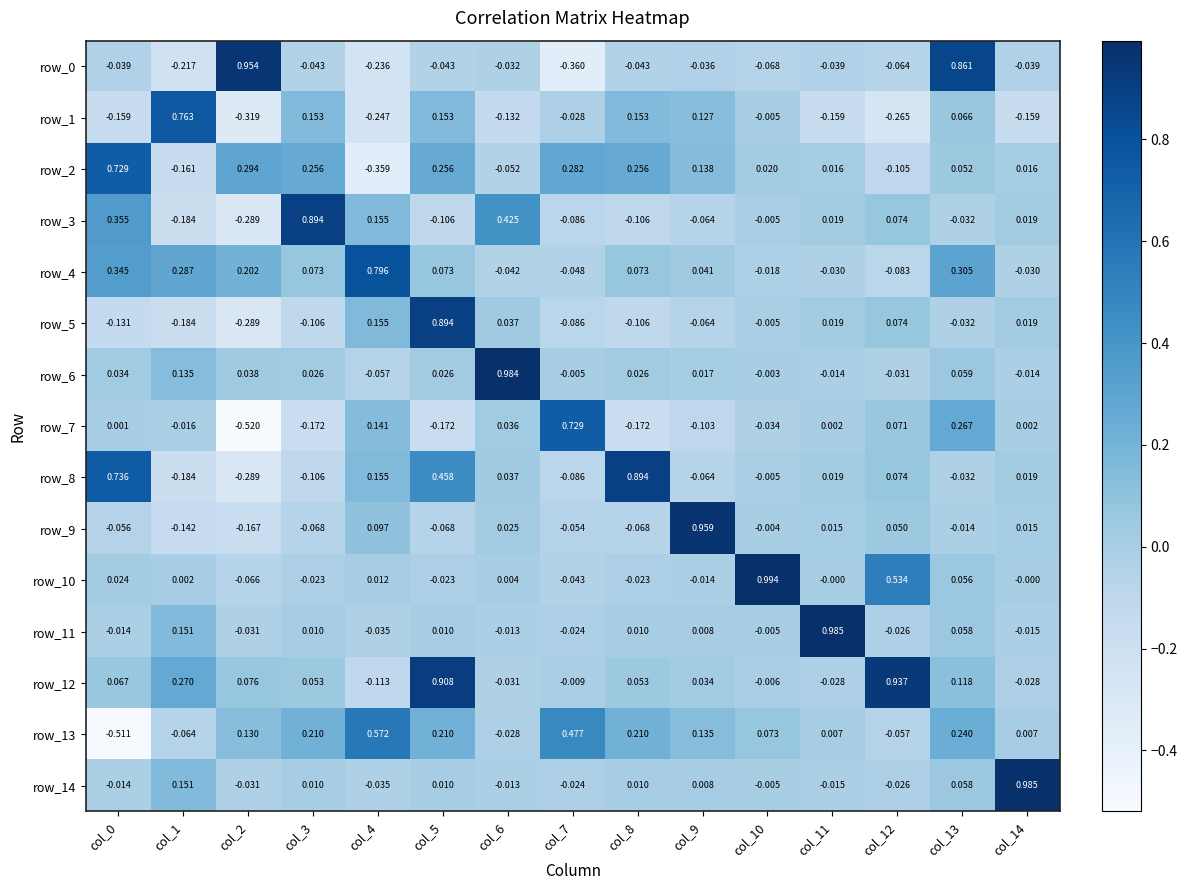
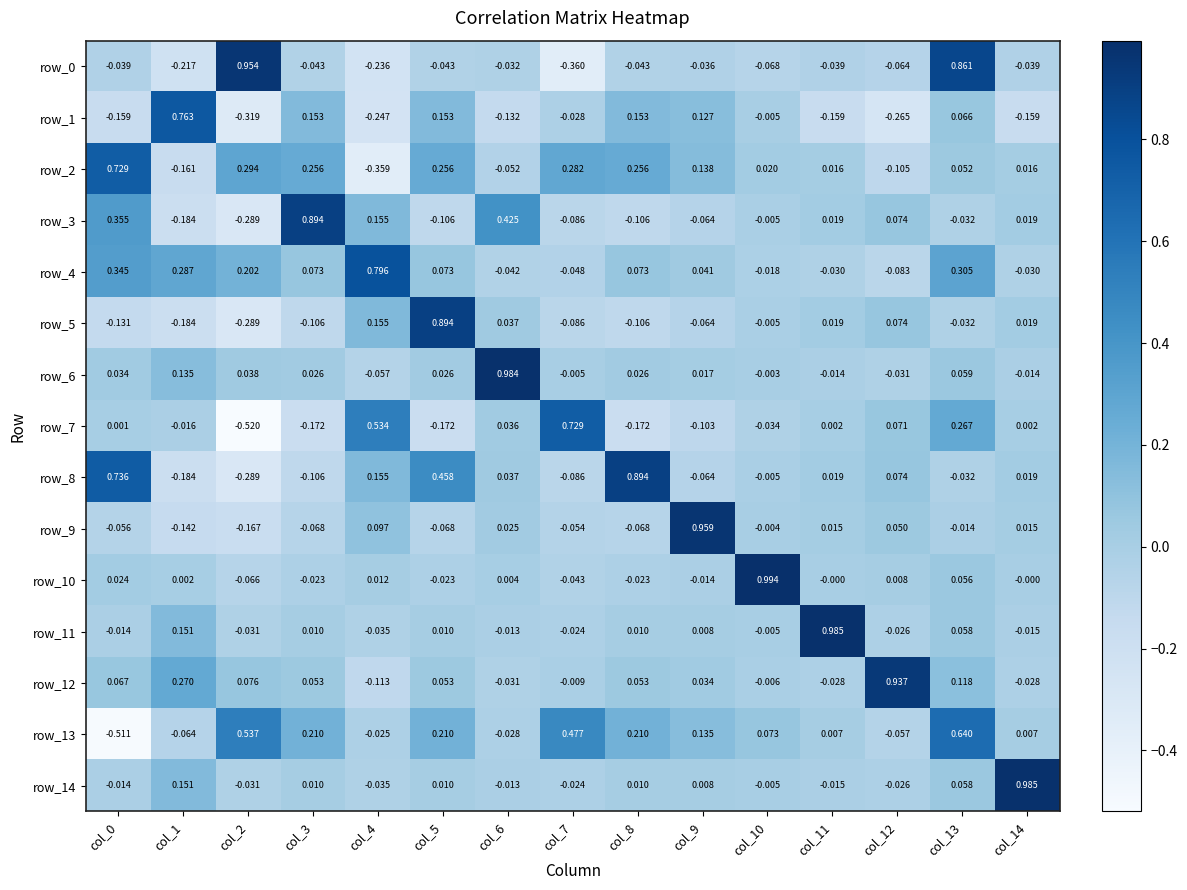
row_7, col_4: 0.141 -> 0.534
row_10, col_12: 0.534 -> 0.008
row_12, col_5: 0.908 -> 0.053
row_13, col_2: 0.130 -> 0.537
row_13, col_4: 0.572 -> -0.025
row_13, col_13: 0.240 -> 0.640
